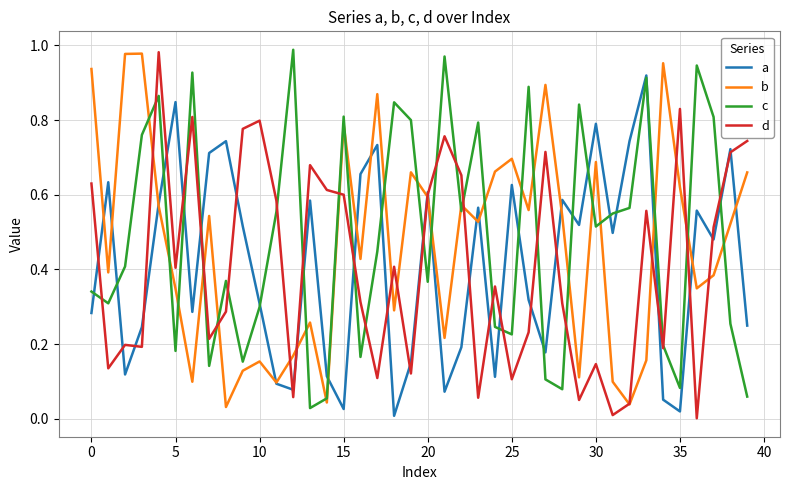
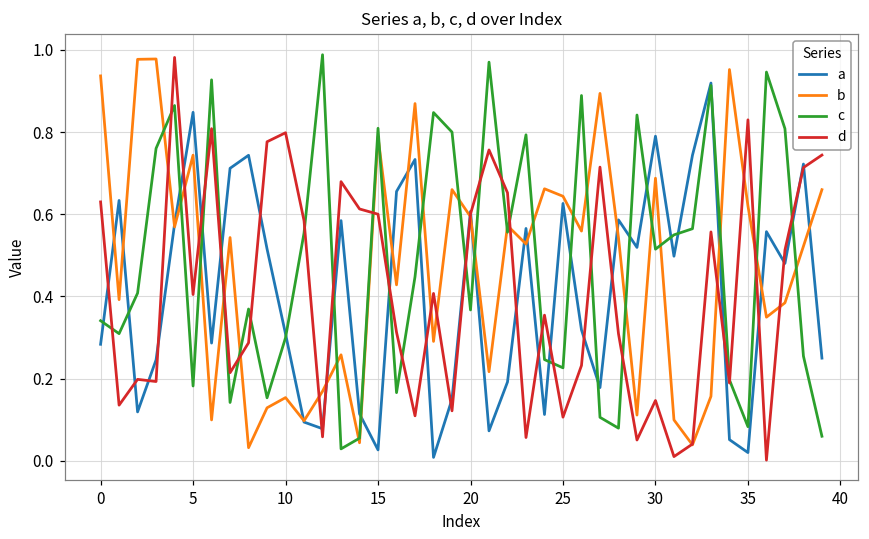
b, 5: 0.35 -> 0.74
b, 25: 0.70 -> 0.64
